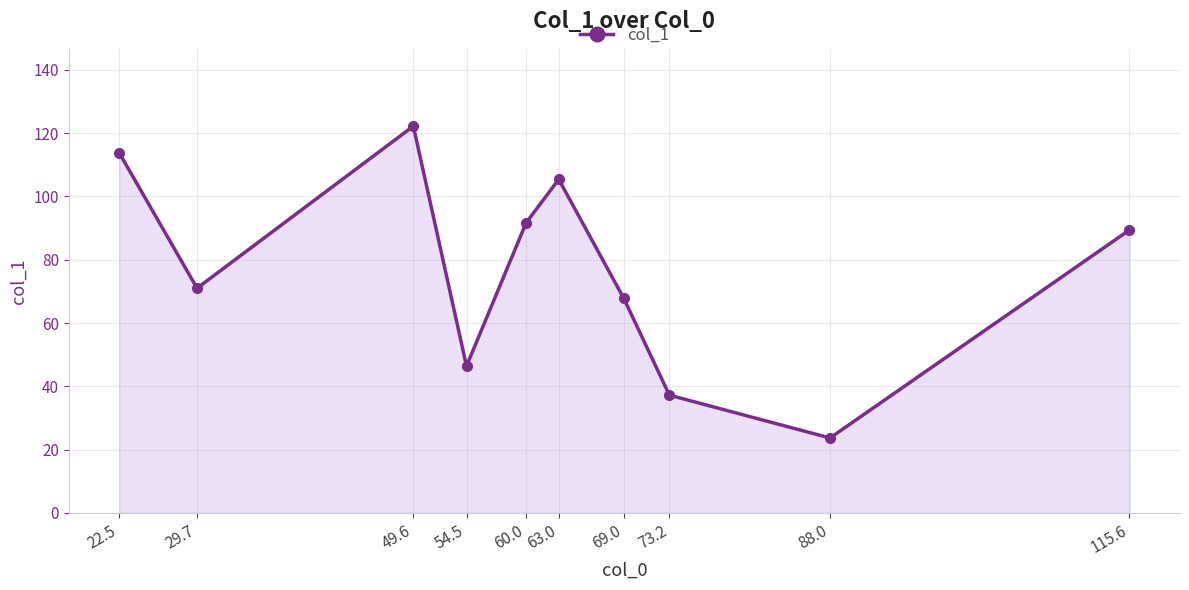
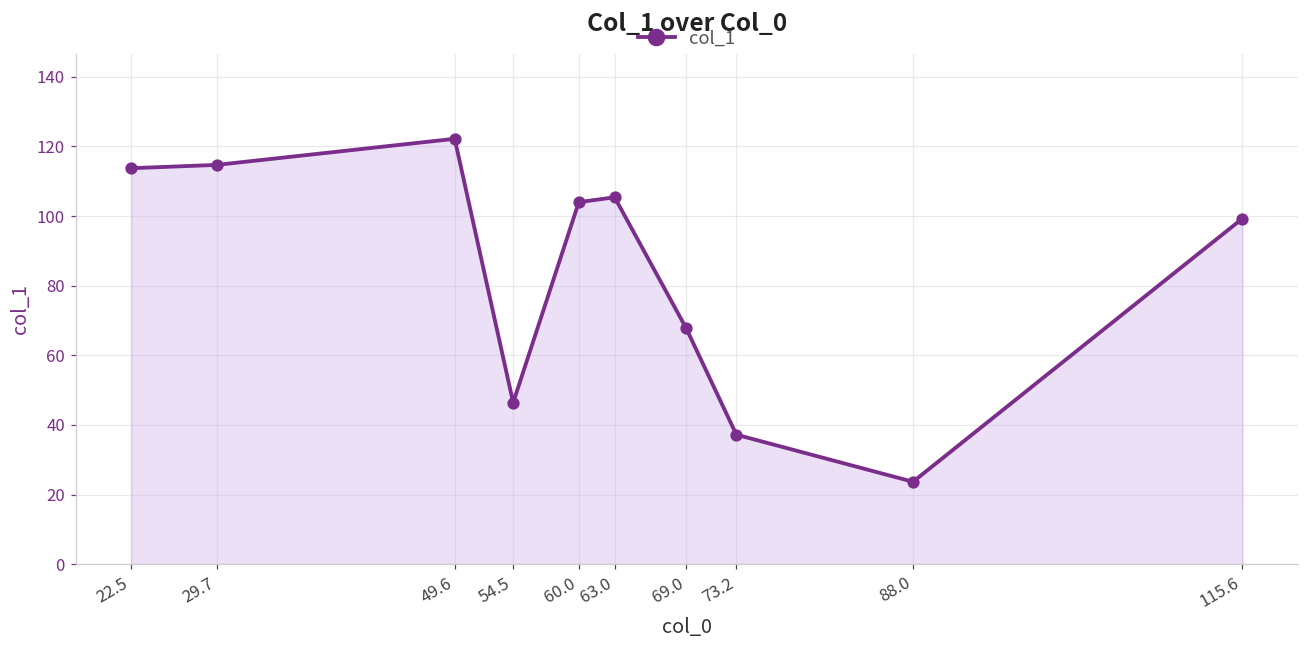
29.7: 71 -> 115
60.0: 92 -> 104
115.6: 89 -> 99
